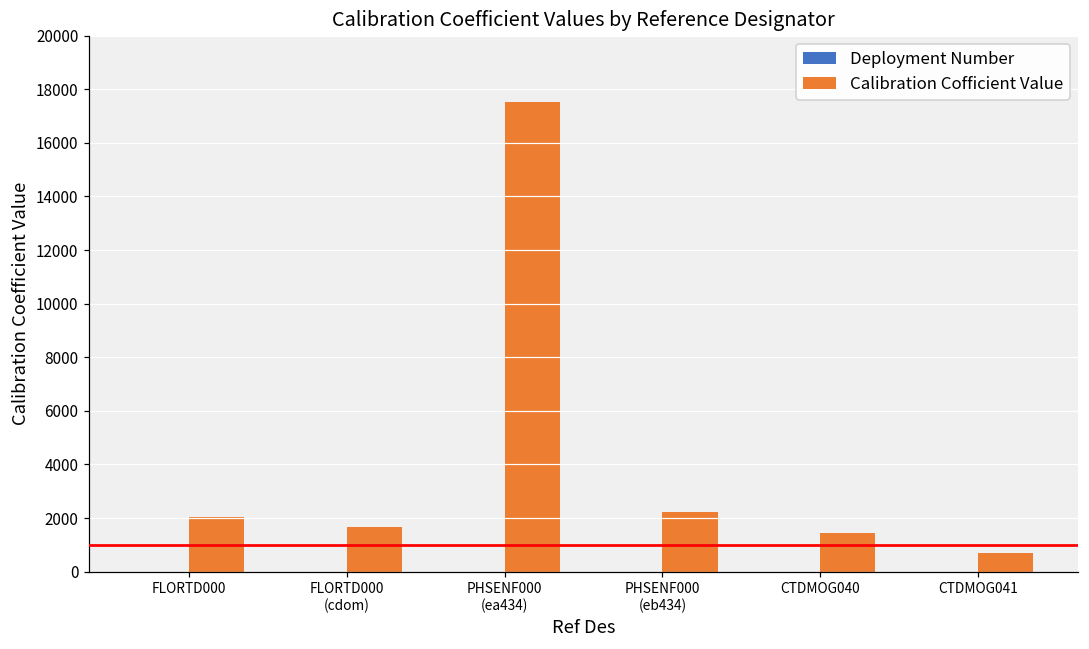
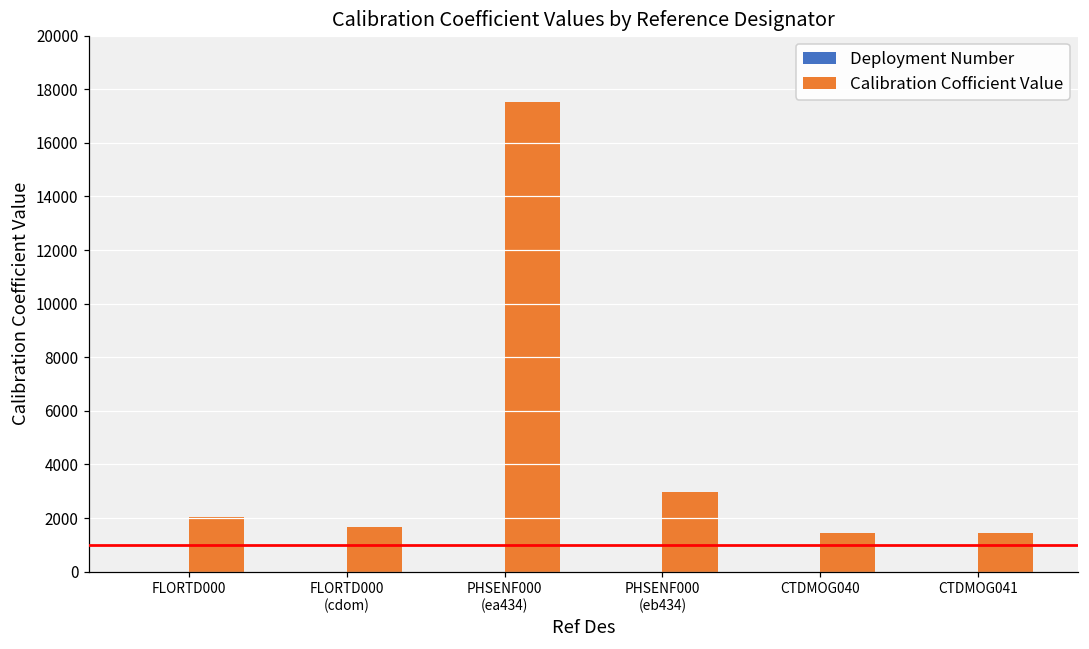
Calibration Cofficient Value, PHSENF000 (eb434): 2200 -> 3000
Calibration Cofficient Value, CTDMOG041: 700 -> 1500
